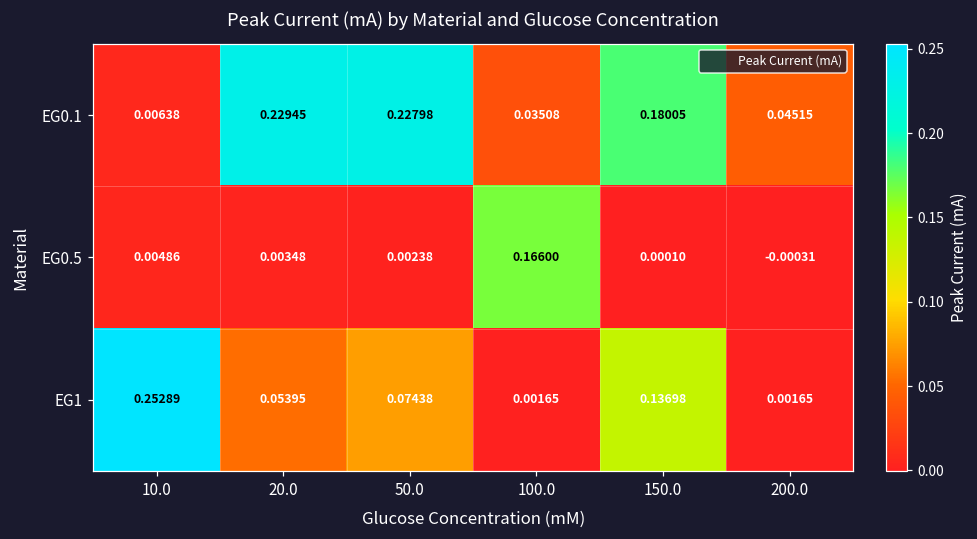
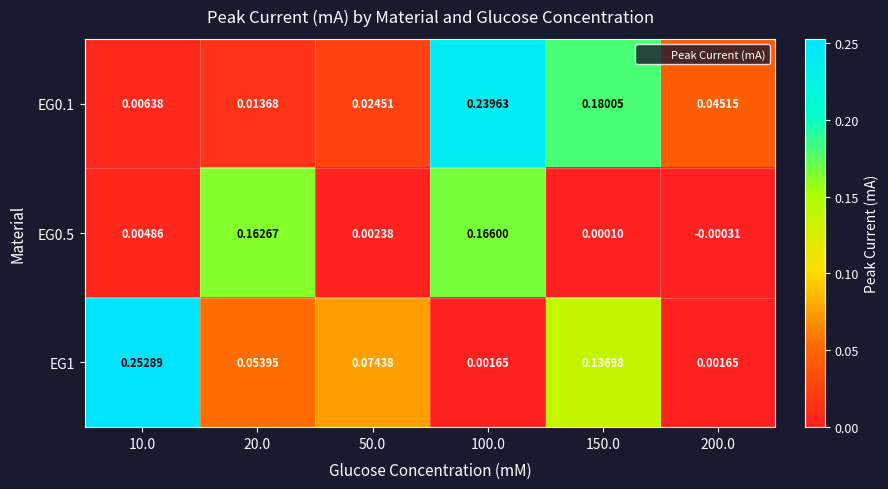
EG0.1, 20.0: 0.22945 -> 0.01368
EG0.1, 50.0: 0.22798 -> 0.02451
EG0.1, 100.0: 0.03508 -> 0.23963
EG0.5, 20.0: 0.00348 -> 0.16267
